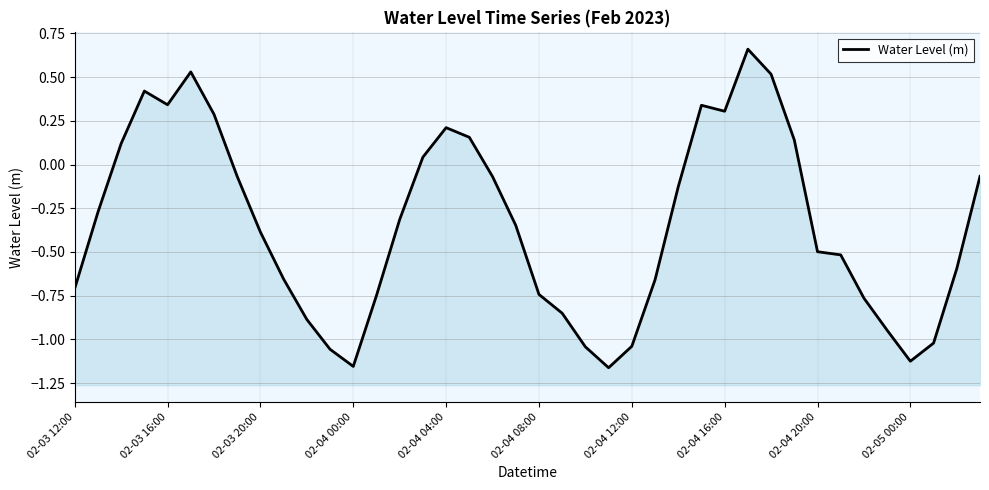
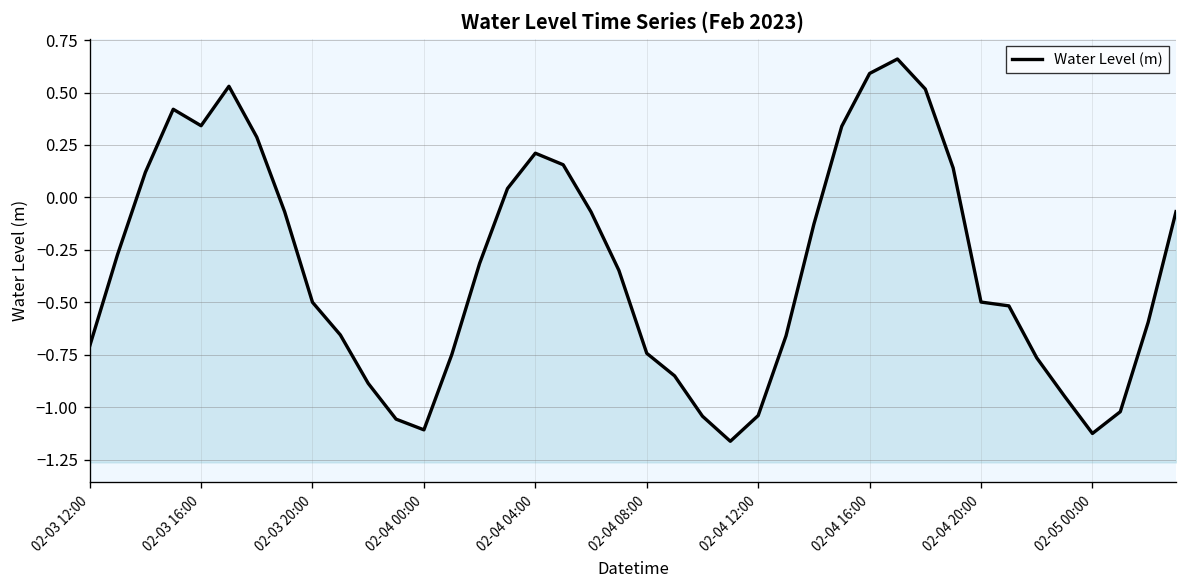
02-03 20:00: -0.39 -> -0.50
02-04 00:00: -1.16 -> -1.11
02-04 16:00: 0.30 -> 0.59
